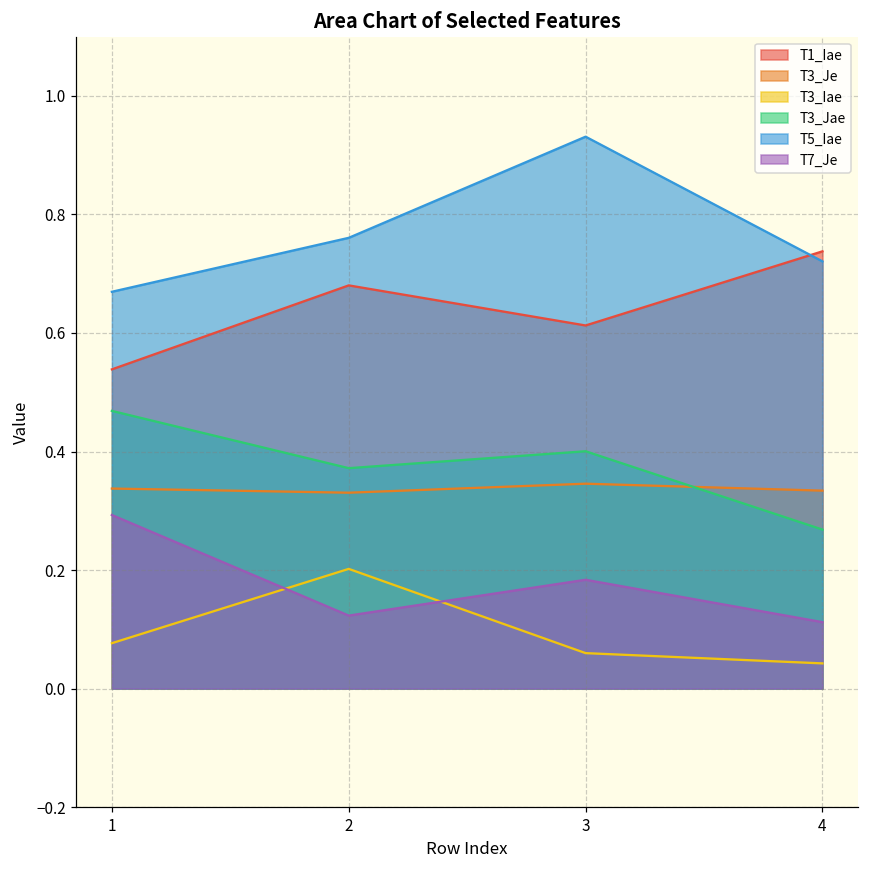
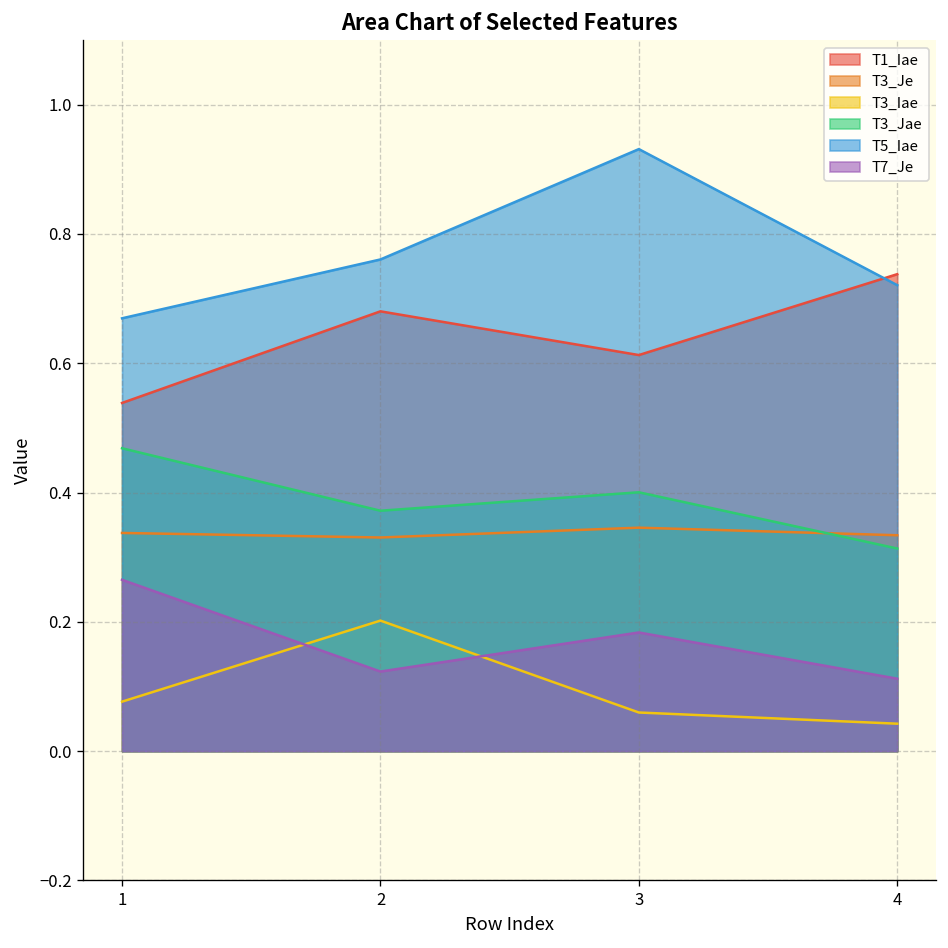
T7_Je, 1: 0.29 -> 0.27
T3_Jae, 4: 0.27 -> 0.31
